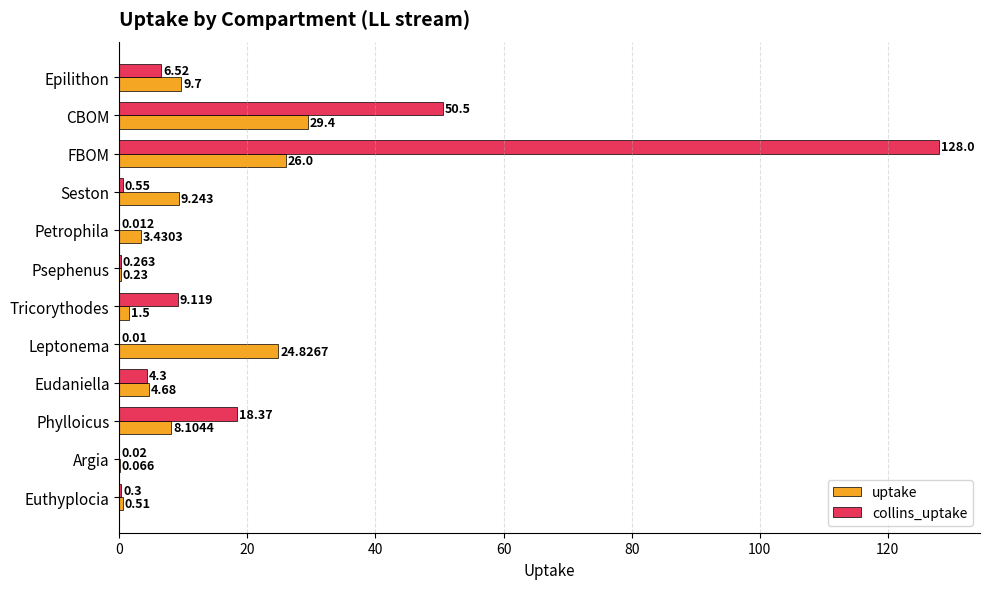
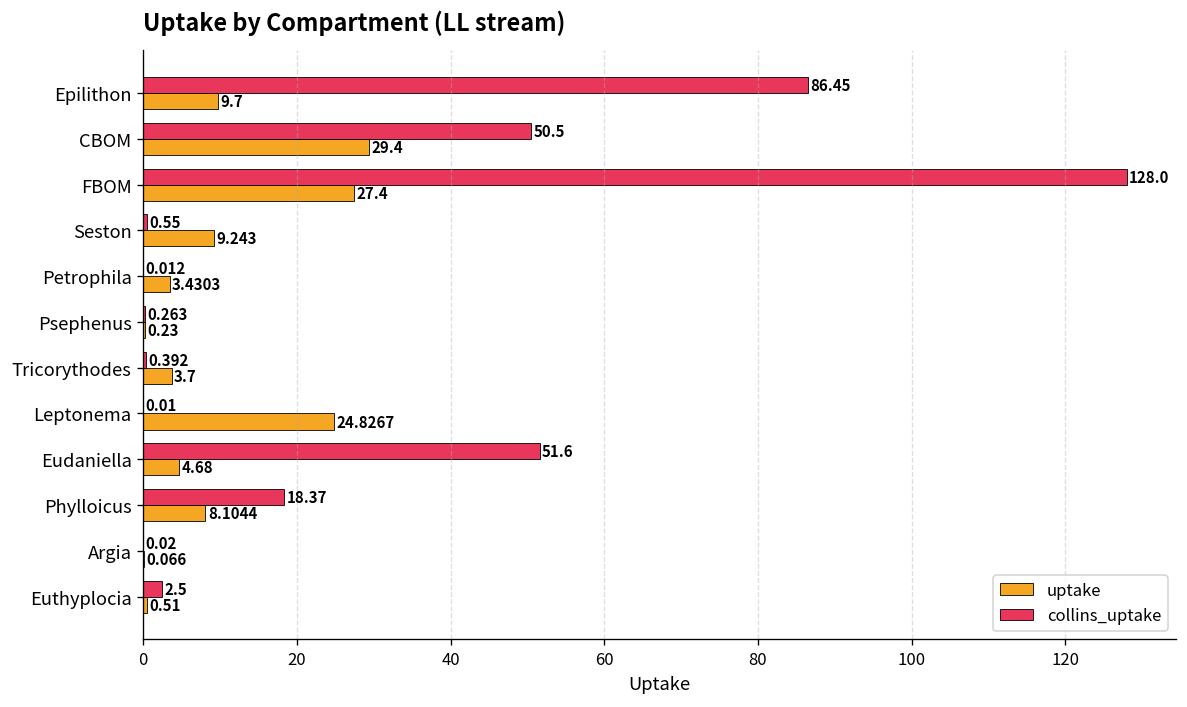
collins_uptake, Epilithon: 6.52 -> 86.45
uptake, FBOM: 26.0 -> 27.4
collins_uptake, Tricorythodes: 9.119 -> 0.392
uptake, Tricorythodes: 1.5 -> 3.7
collins_uptake, Eudaniella: 4.3 -> 51.6
collins_uptake, Euthyplocia: 0.3 -> 2.5
